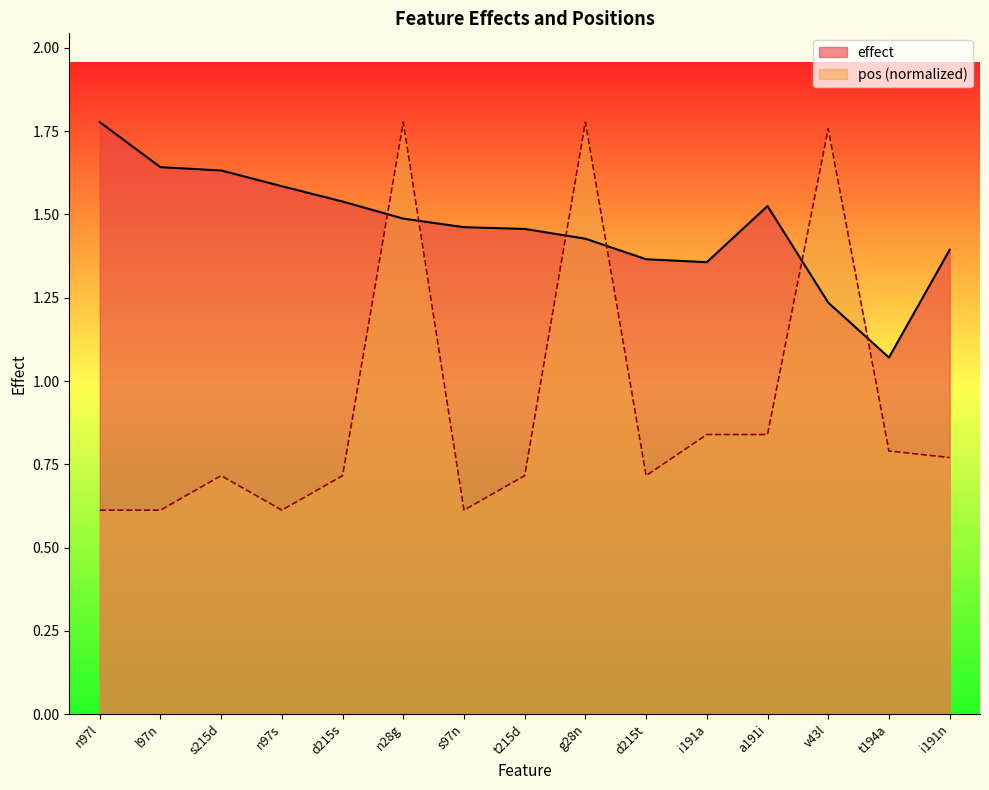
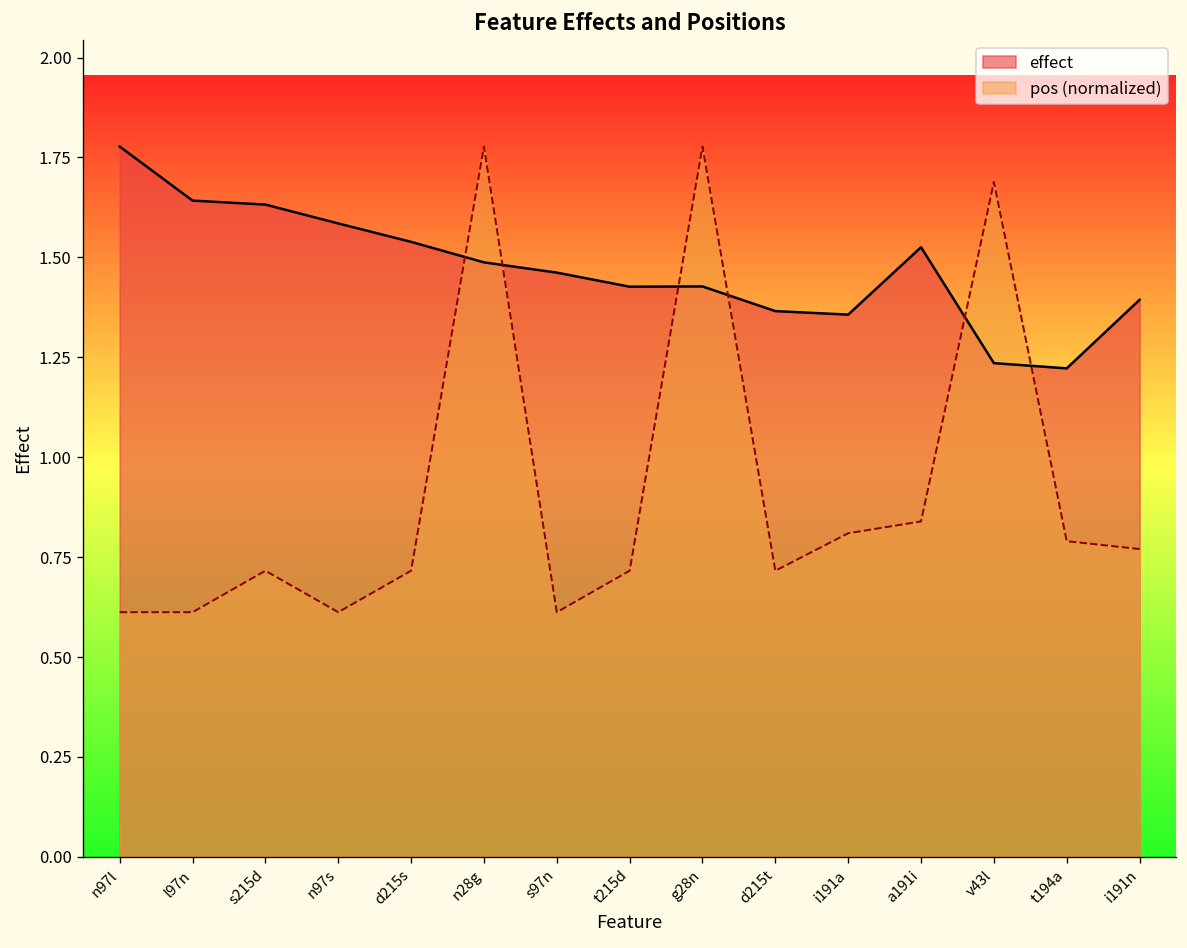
effect, t215d: 1.46 -> 1.43
pos (normalized), i191a: 0.84 -> 0.81
pos (normalized), v43l: 1.76 -> 1.69
effect, t194a: 1.07 -> 1.22
